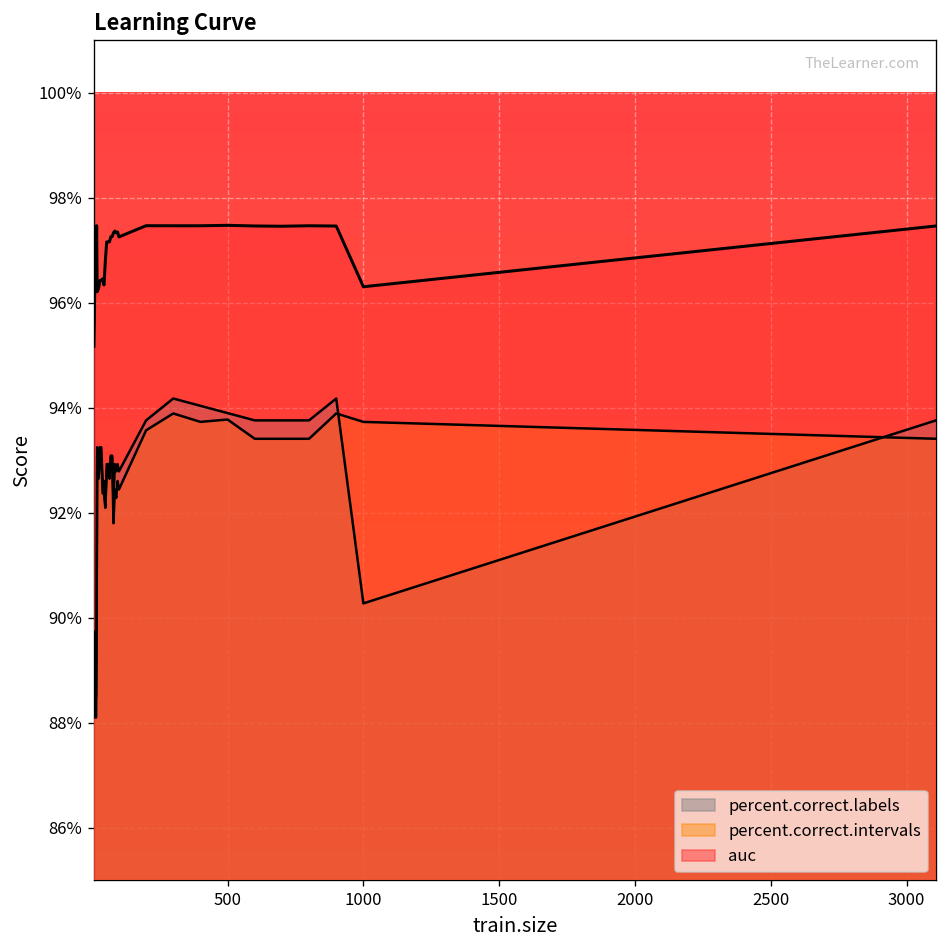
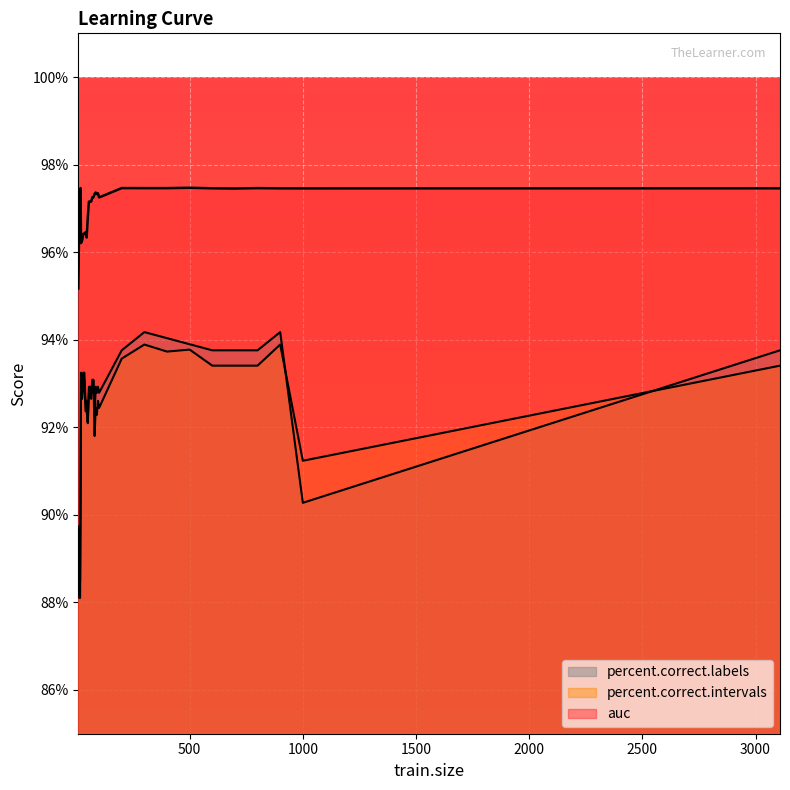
percent.correct.intervals, 1000: 93.7% -> 91.2%
auc, 1000: 96.3% -> 97.5%
